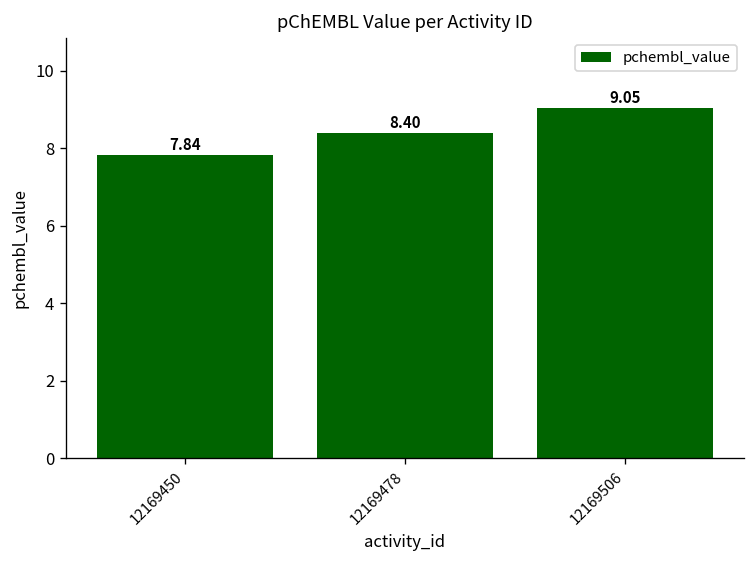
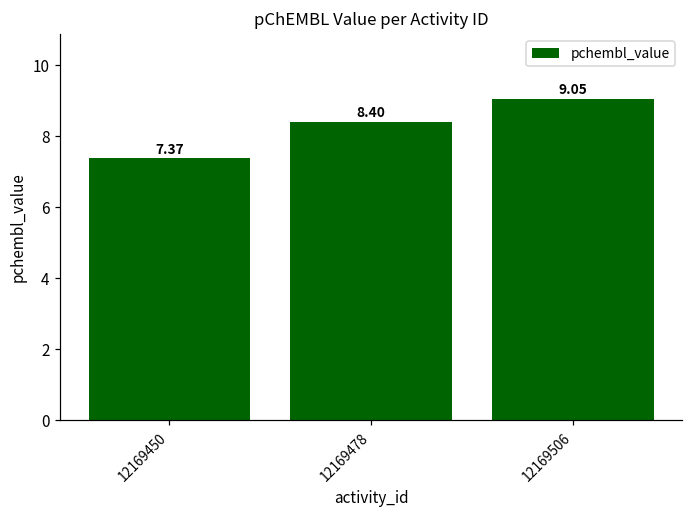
12169450: 7.84 -> 7.37
